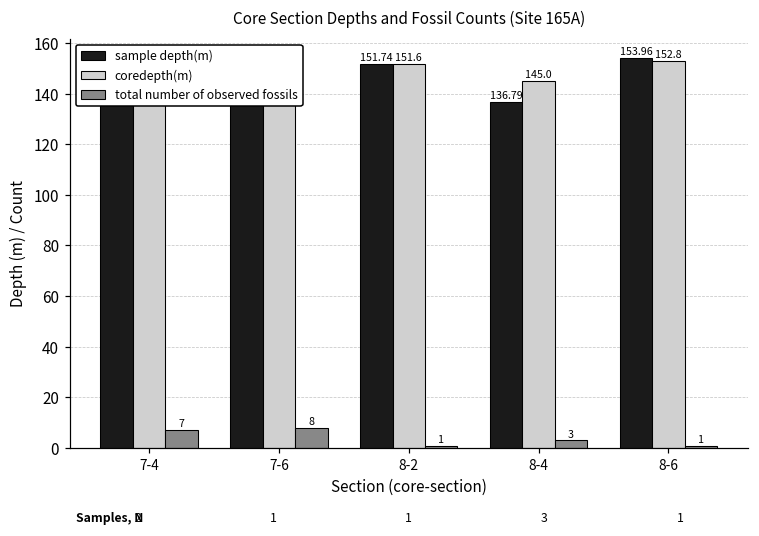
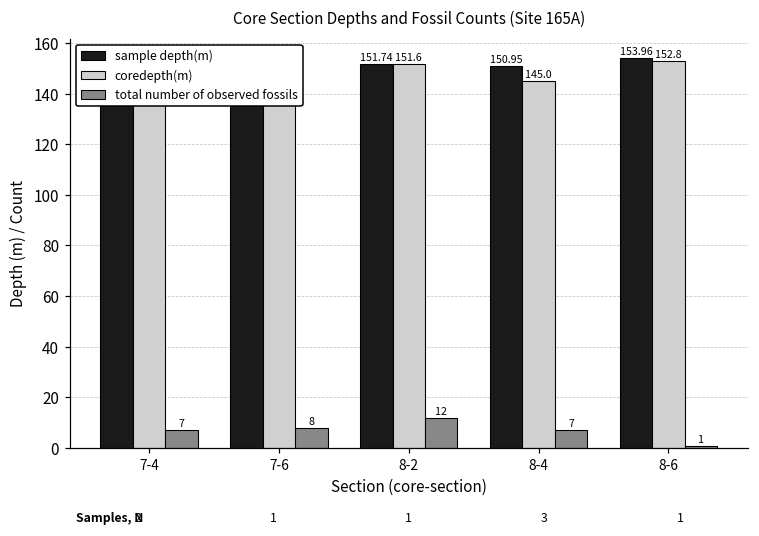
total number of observed fossils, 8-2: 1 -> 12
sample depth(m), 8-4: 136.79 -> 150.95
total number of observed fossils, 8-4: 3 -> 7
